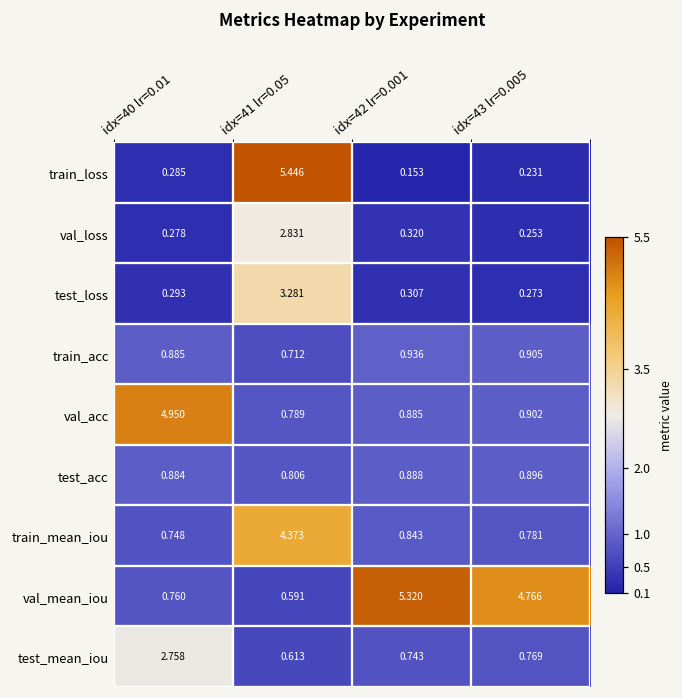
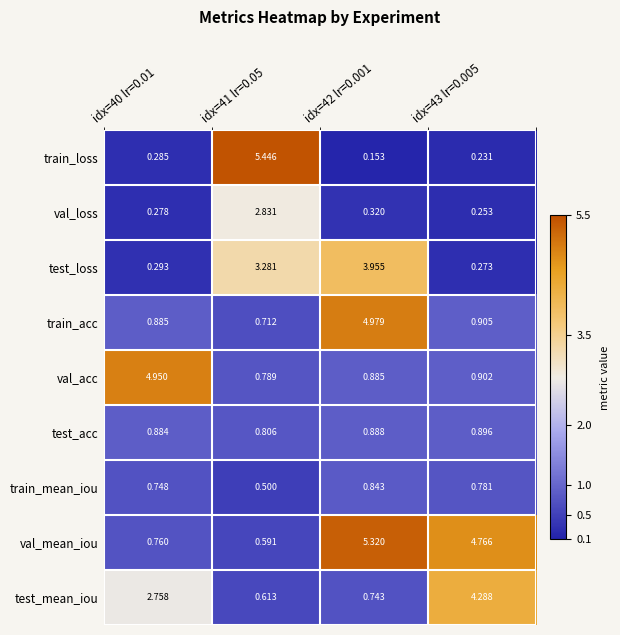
test_loss, idx=42 lr=0.001: 0.307 -> 3.955
train_acc, idx=42 lr=0.001: 0.936 -> 4.979
train_mean_iou, idx=41 lr=0.05: 4.373 -> 0.500
test_mean_iou, idx=43 lr=0.005: 0.769 -> 4.288
